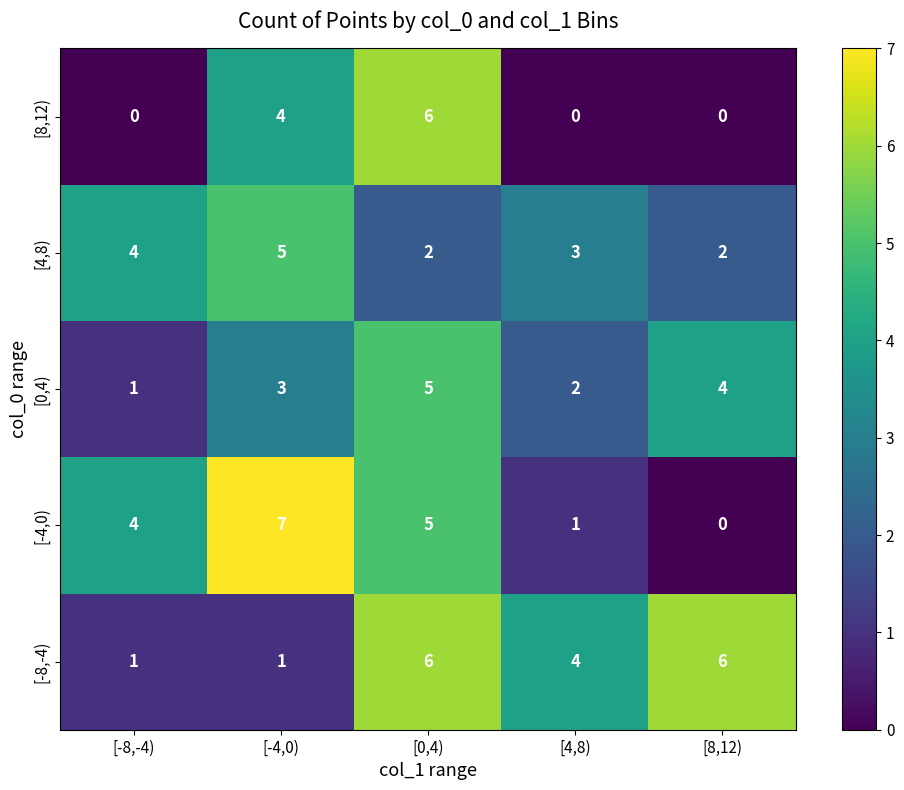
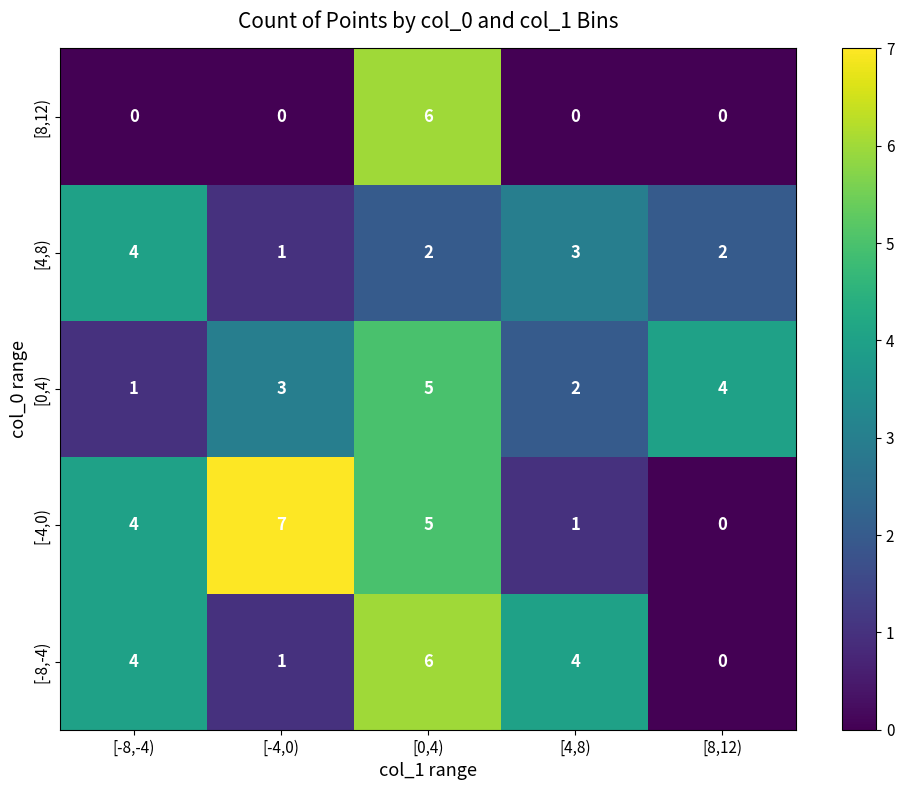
[8,12), [-4,0): 4 -> 0
[4,8), [-4,0): 5 -> 1
[-8,-4), [-8,-4): 1 -> 4
[-8,-4), [8,12): 6 -> 0
